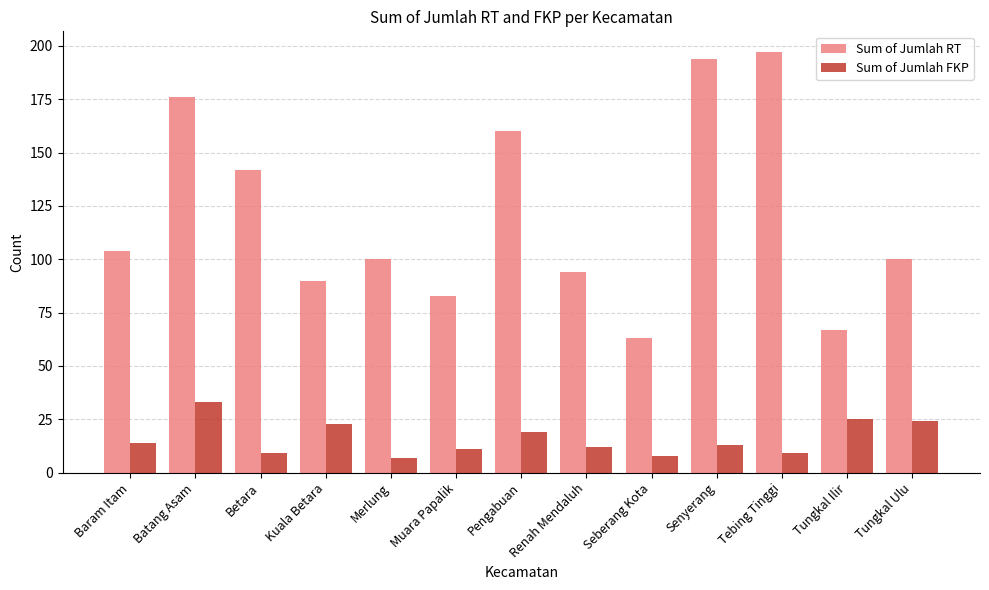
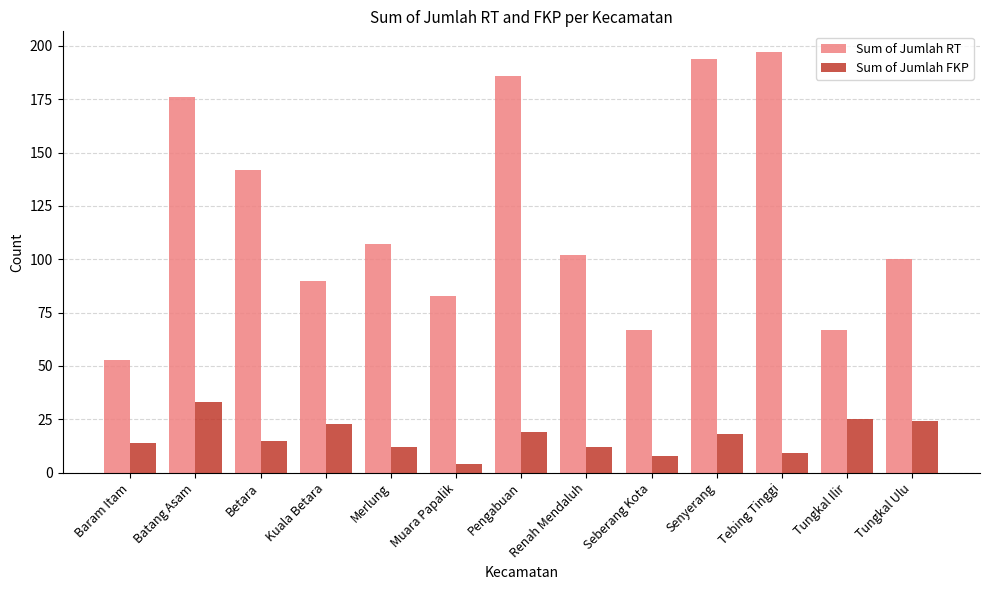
Sum of Jumlah RT, Baram Itam: 104 -> 53
Sum of Jumlah FKP, Betara: 9 -> 15
Sum of Jumlah RT, Merlung: 100 -> 107
Sum of Jumlah FKP, Merlung: 7 -> 12
Sum of Jumlah FKP, Muara Papalik: 11 -> 4
Sum of Jumlah RT, Pengabuan: 160 -> 186
Sum of Jumlah RT, Renah Mendaluh: 94 -> 102
Sum of Jumlah RT, Seberang Kota: 63 -> 67
Sum of Jumlah FKP, Senyerang: 13 -> 18
